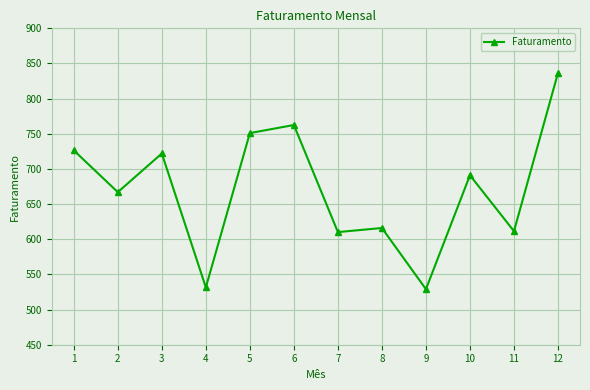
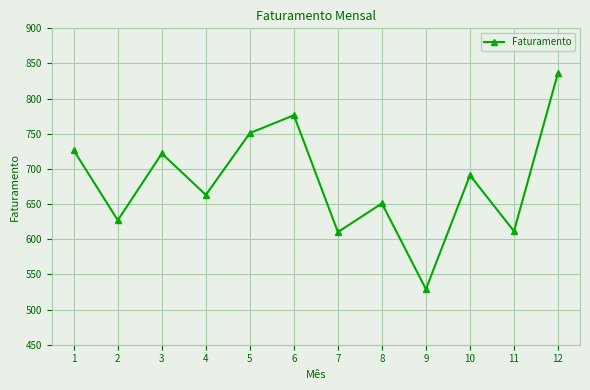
2: 670 -> 630
4: 530 -> 660
6: 760 -> 780
8: 620 -> 650
